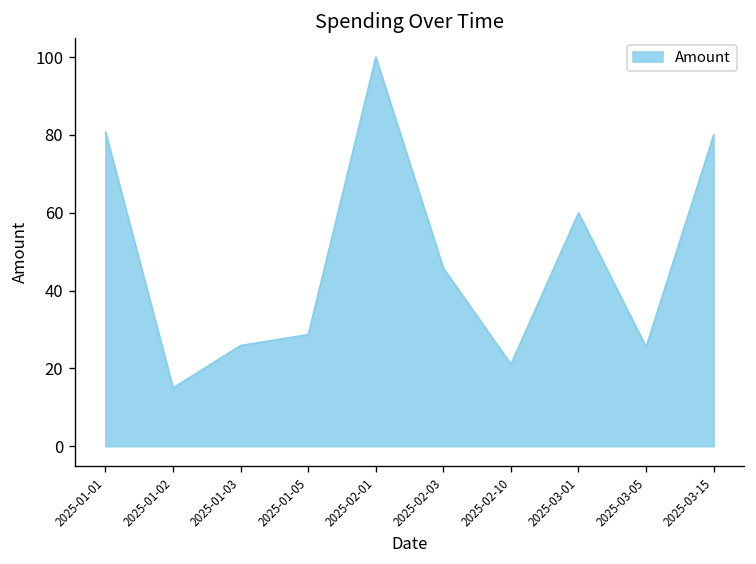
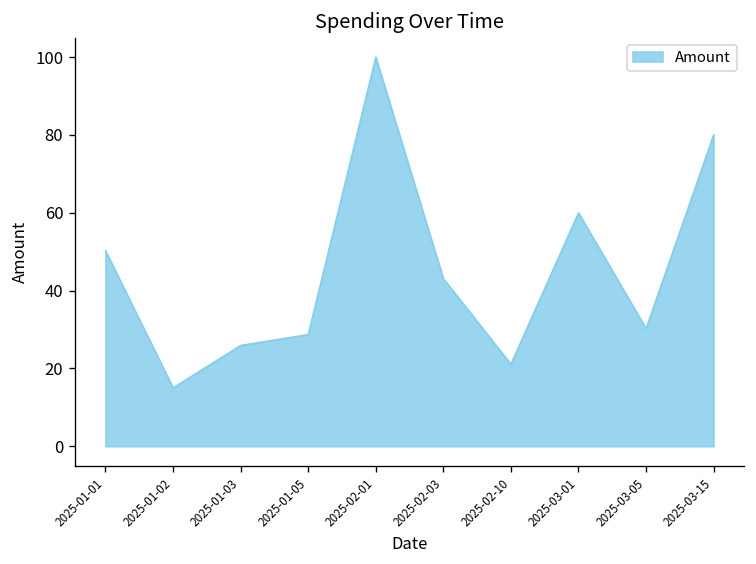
2025-01-01: 81 -> 50
2025-02-03: 46 -> 43
2025-03-05: 26 -> 30
